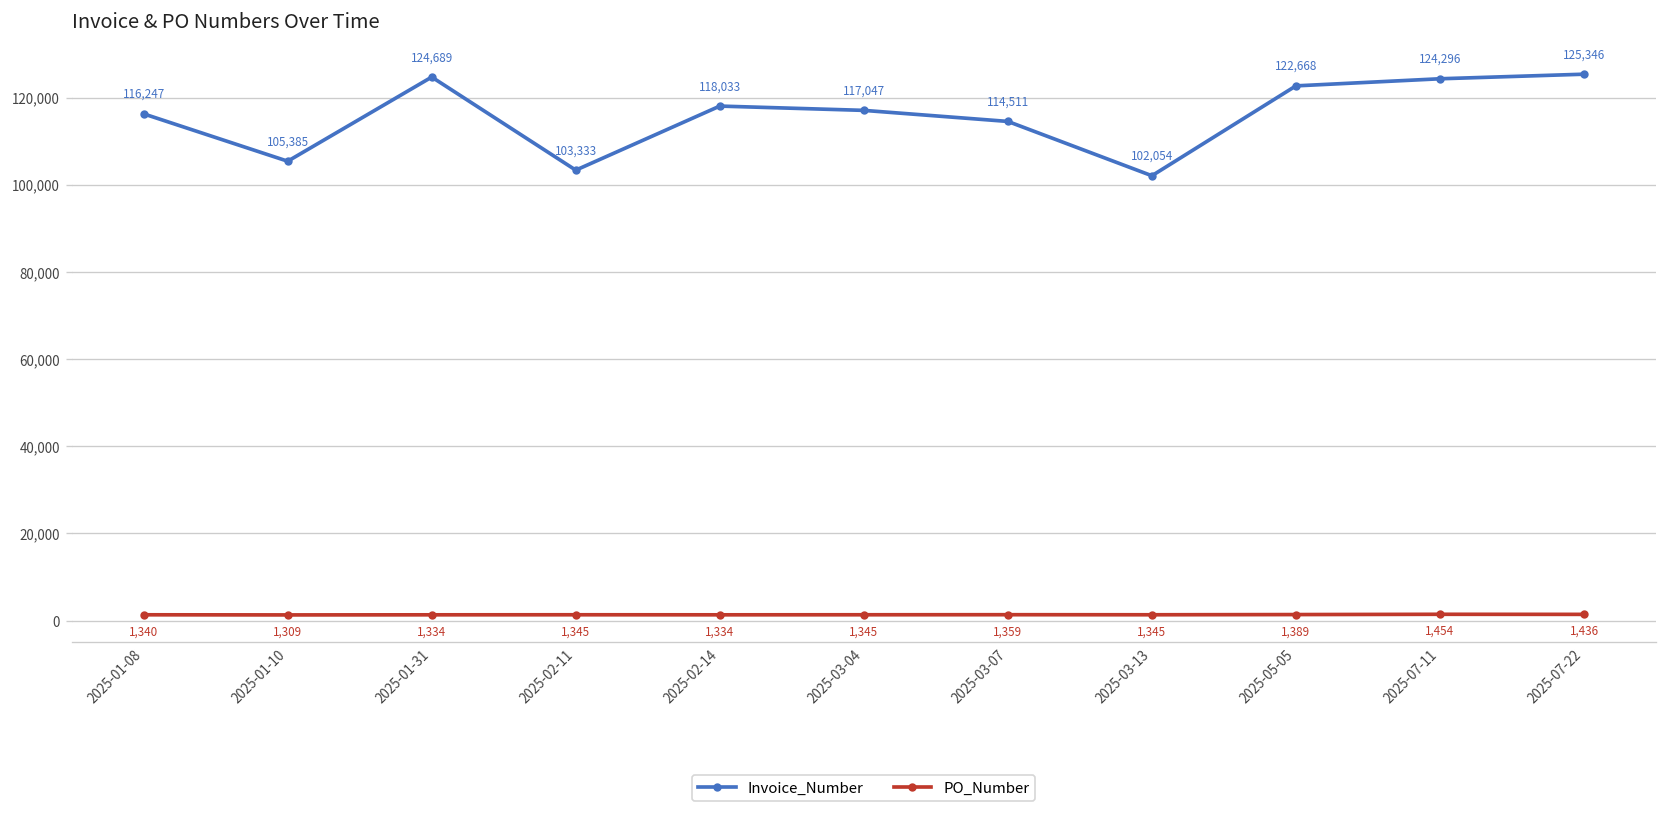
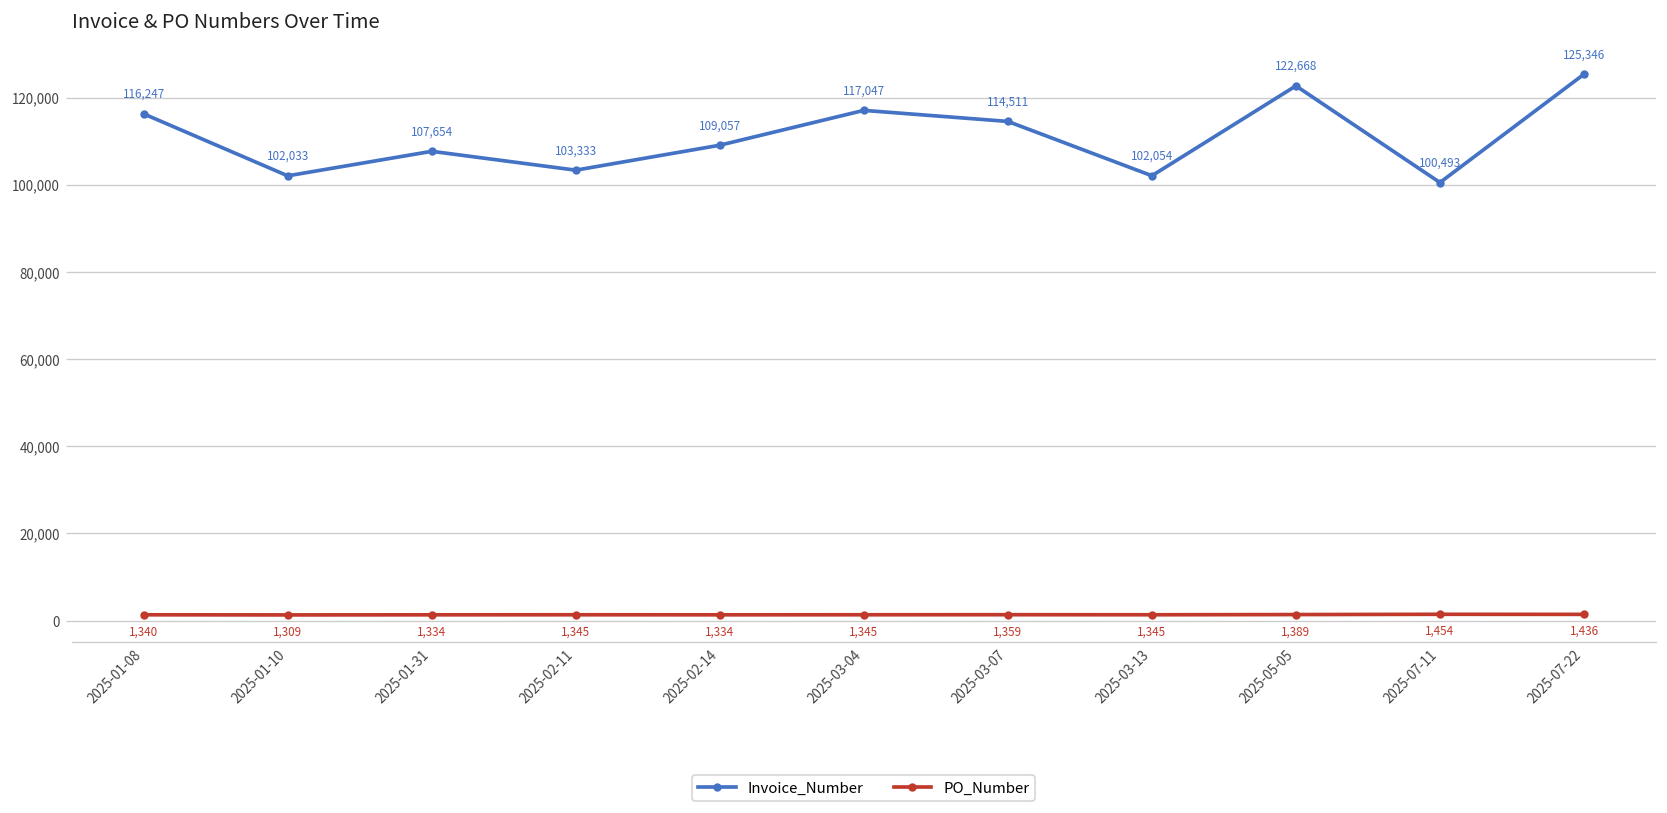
Invoice_Number, 2025-01-10: 105,385 -> 102,033
Invoice_Number, 2025-01-31: 124,689 -> 107,654
Invoice_Number, 2025-02-14: 118,033 -> 109,057
Invoice_Number, 2025-07-11: 124,296 -> 100,493
